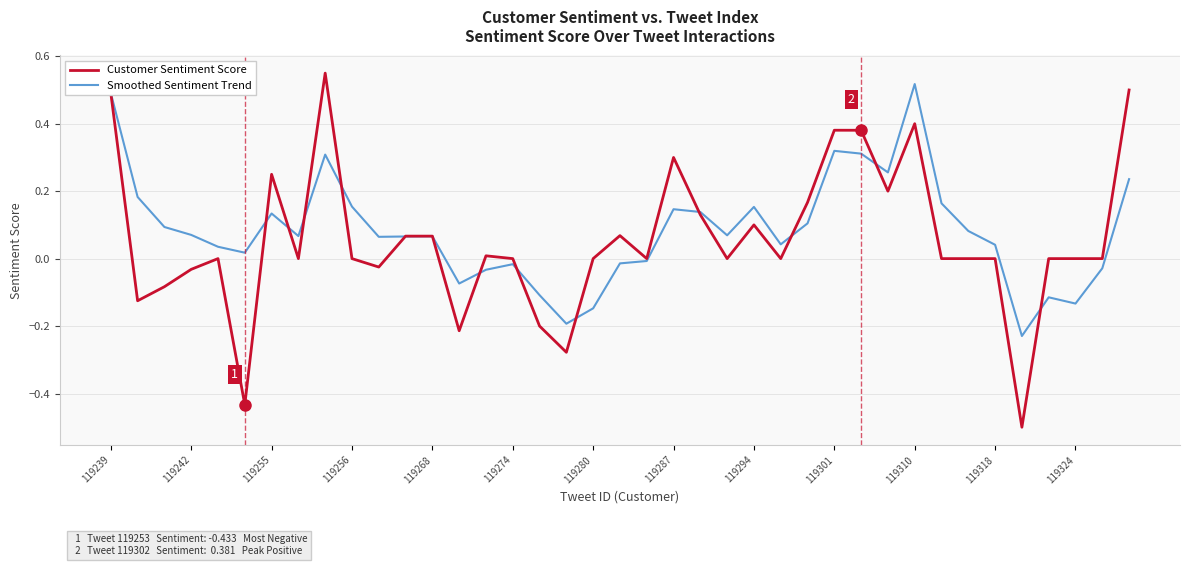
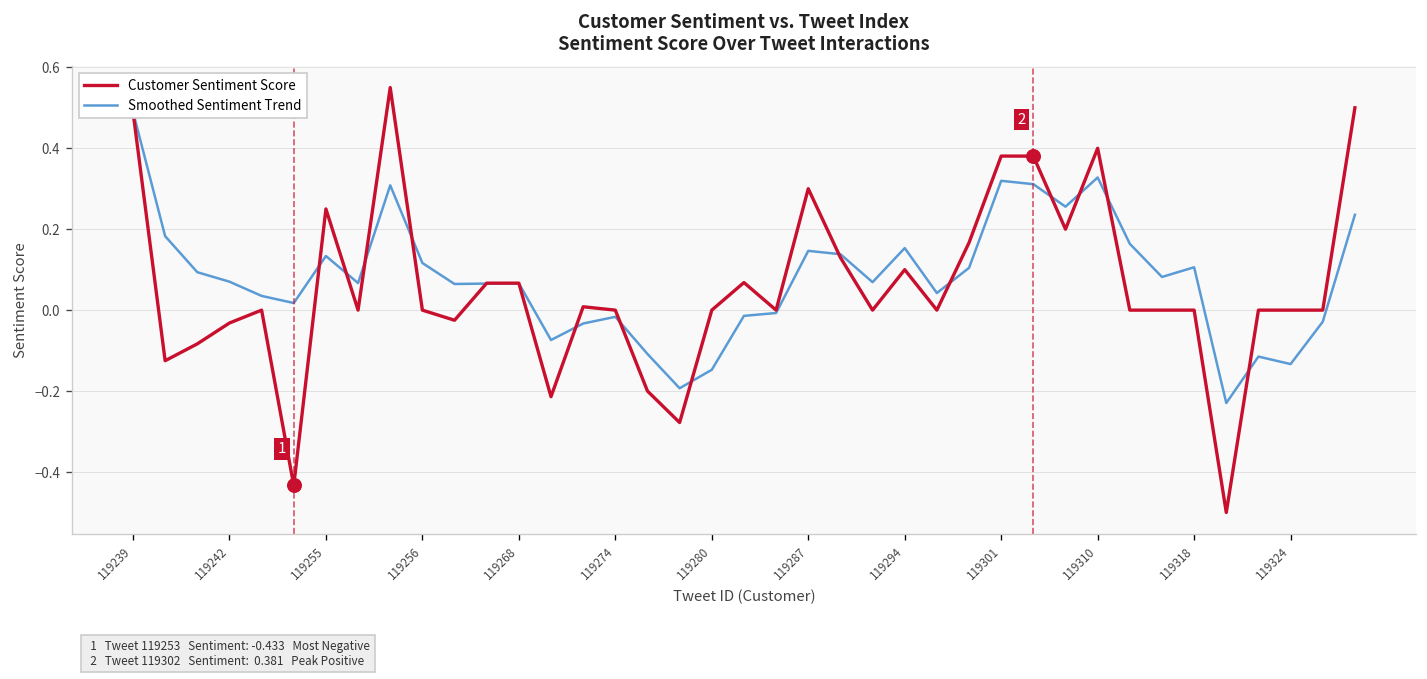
Smoothed Sentiment Trend, 119256: 0.15 -> 0.12
Smoothed Sentiment Trend, 119310: 0.52 -> 0.33
Smoothed Sentiment Trend, 119318: 0.04 -> 0.11
